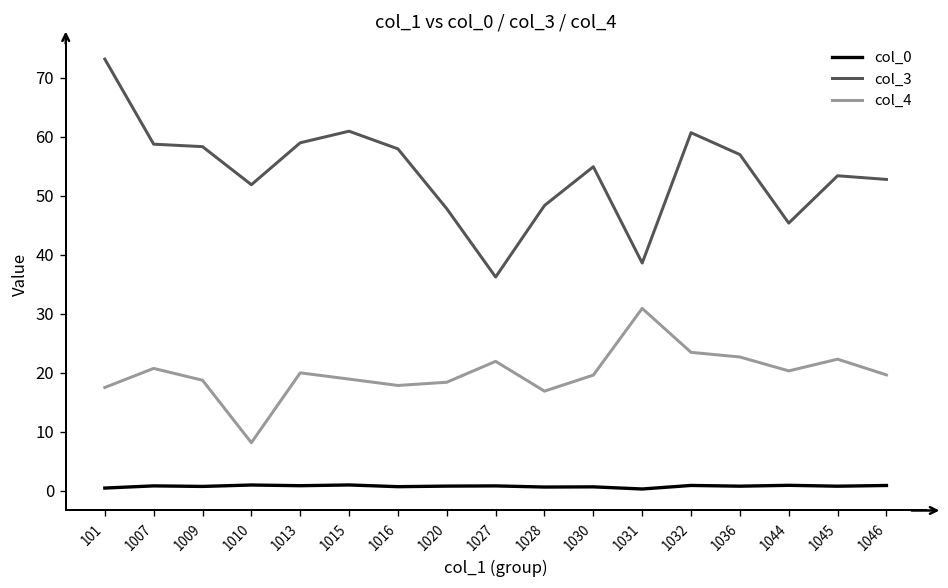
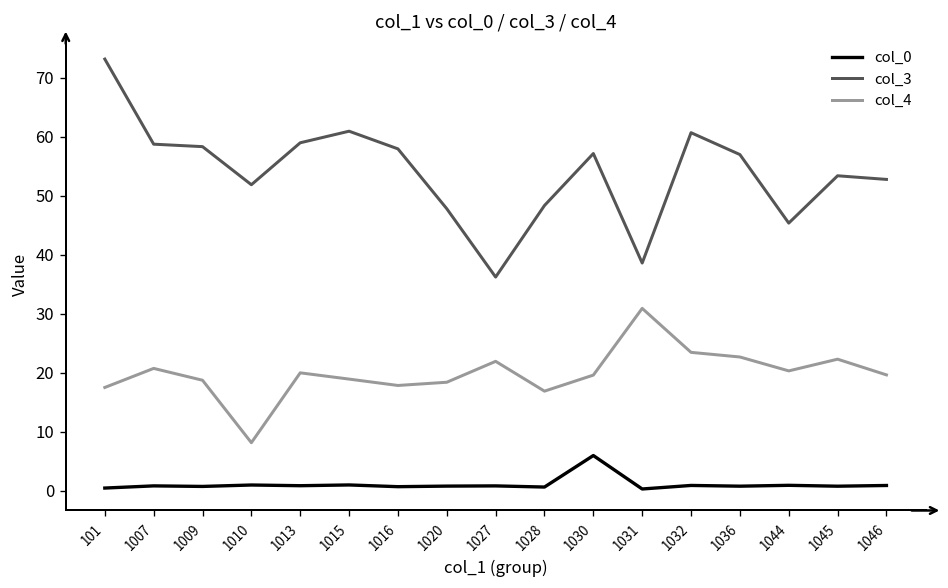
col_0, 1030: 1 -> 6
col_3, 1030: 55 -> 57
